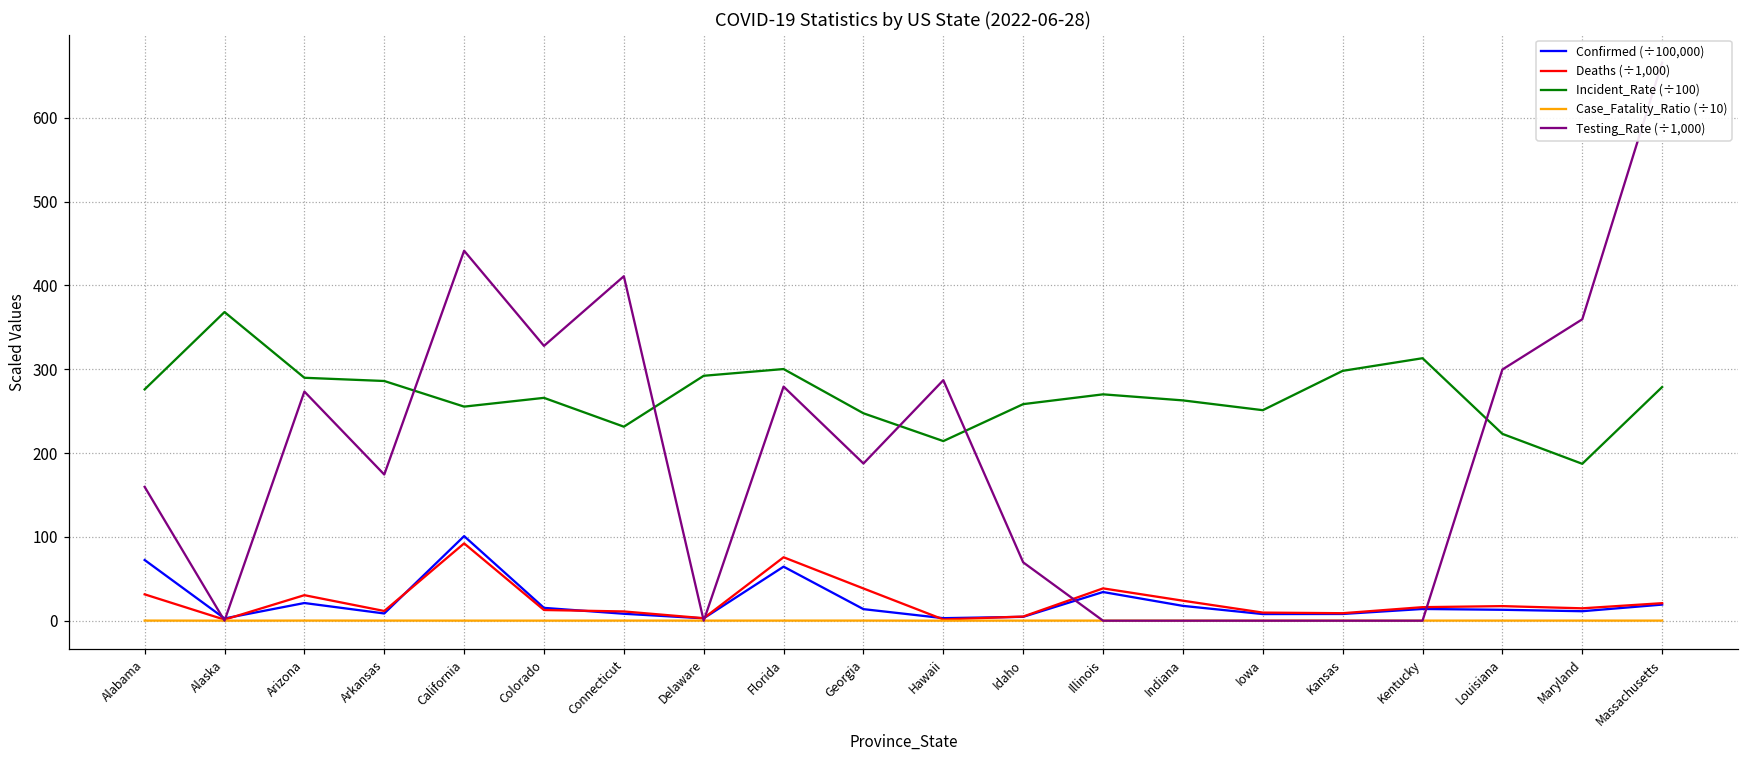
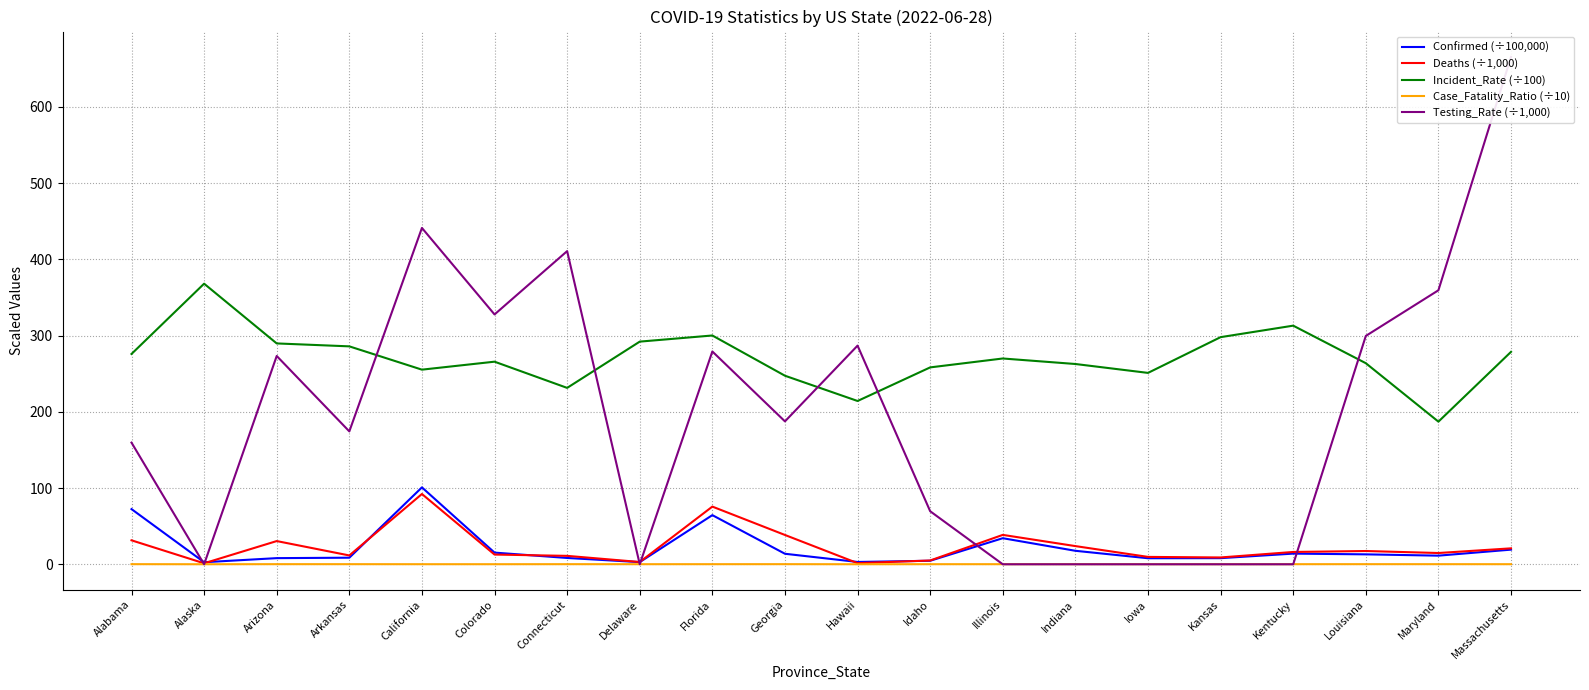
Confirmed (÷100,000), Arizona: 20 -> 10
Incident_Rate (÷100), Louisiana: 220 -> 260
